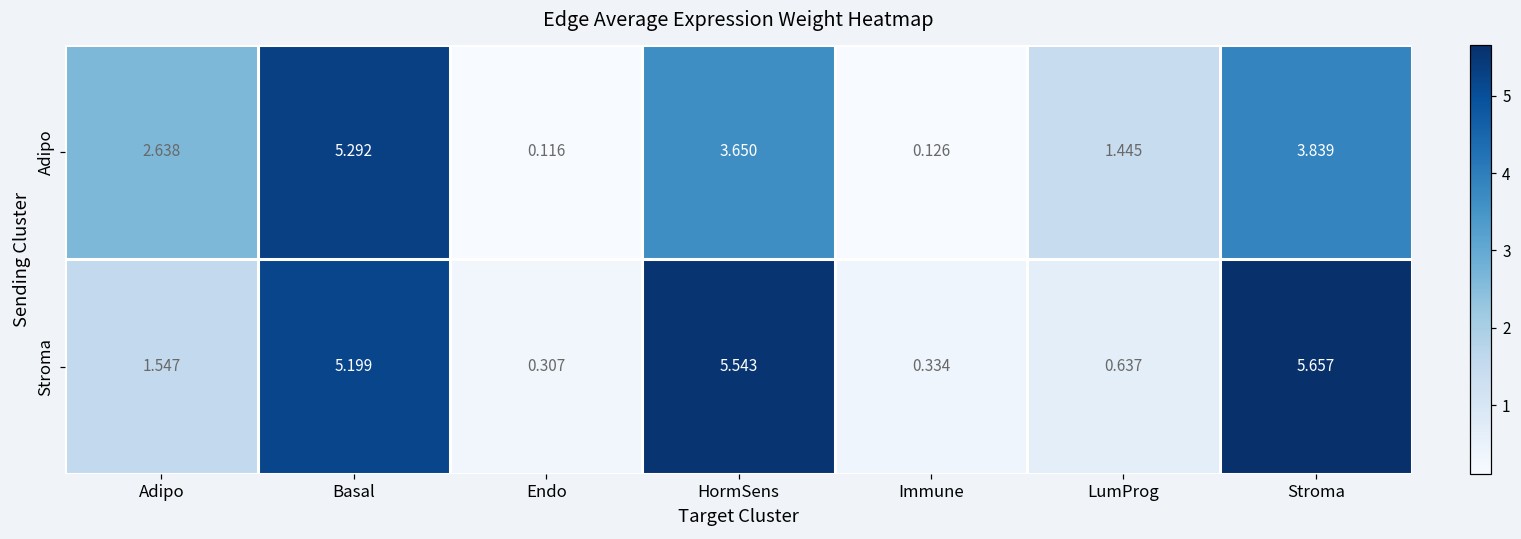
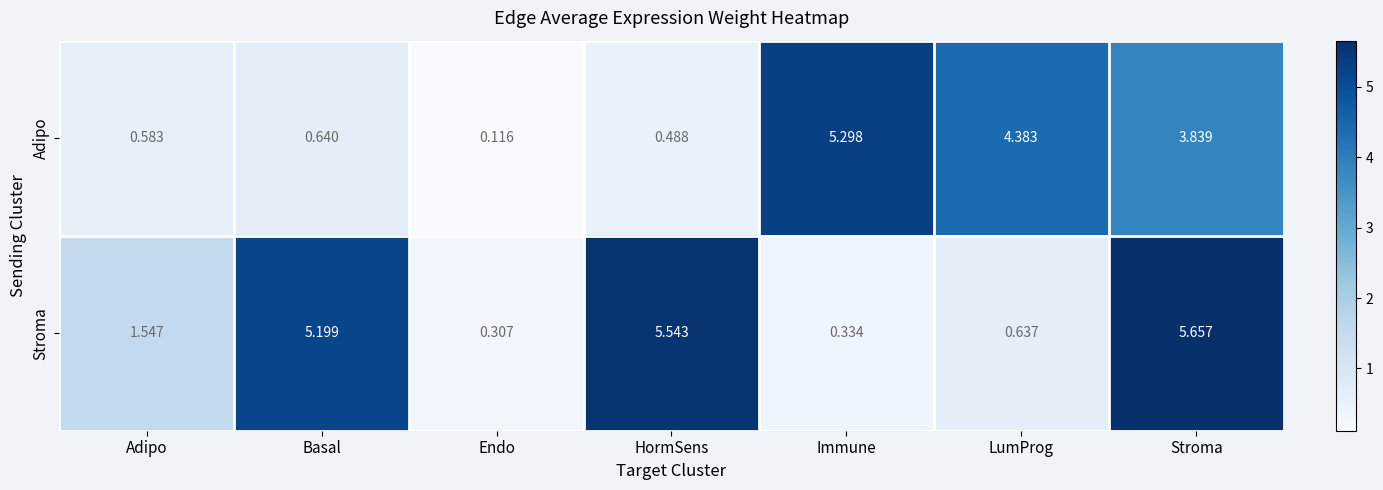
Adipo, Adipo: 2.638 -> 0.583
Adipo, Basal: 5.292 -> 0.640
Adipo, HormSens: 3.650 -> 0.488
Adipo, Immune: 0.126 -> 5.298
Adipo, LumProg: 1.445 -> 4.383
